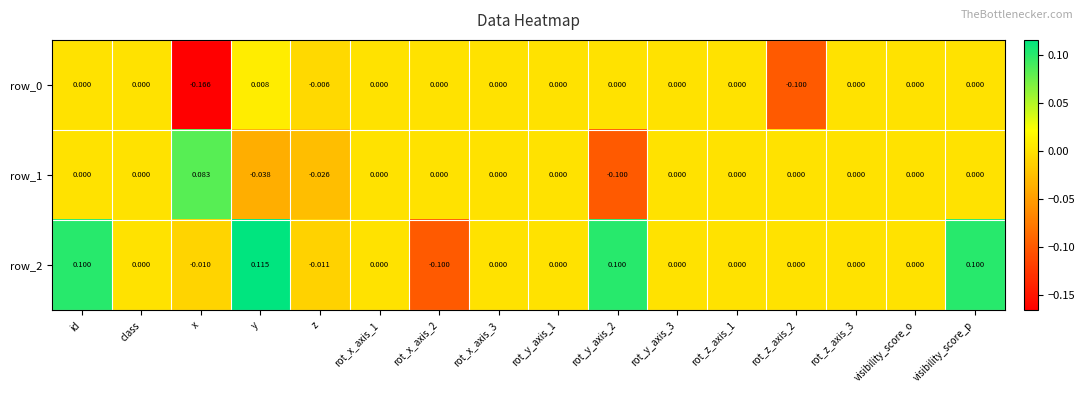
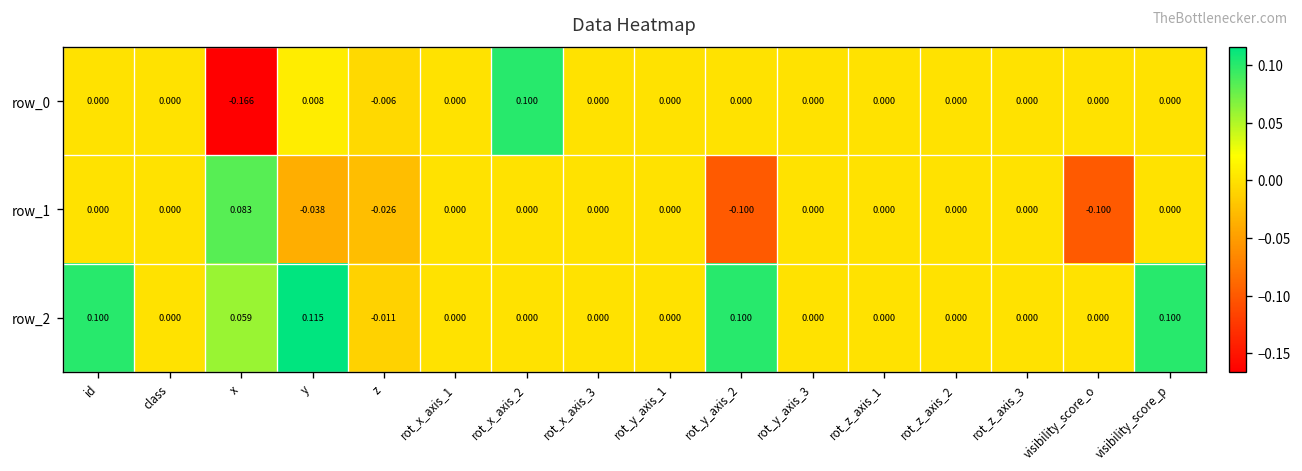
row_0, rot_x_axis_2: 0.000 -> 0.100
row_0, rot_z_axis_2: -0.100 -> 0.000
row_1, visibility_score_o: 0.000 -> -0.100
row_2, x: -0.010 -> 0.059
row_2, rot_x_axis_2: -0.100 -> 0.000
